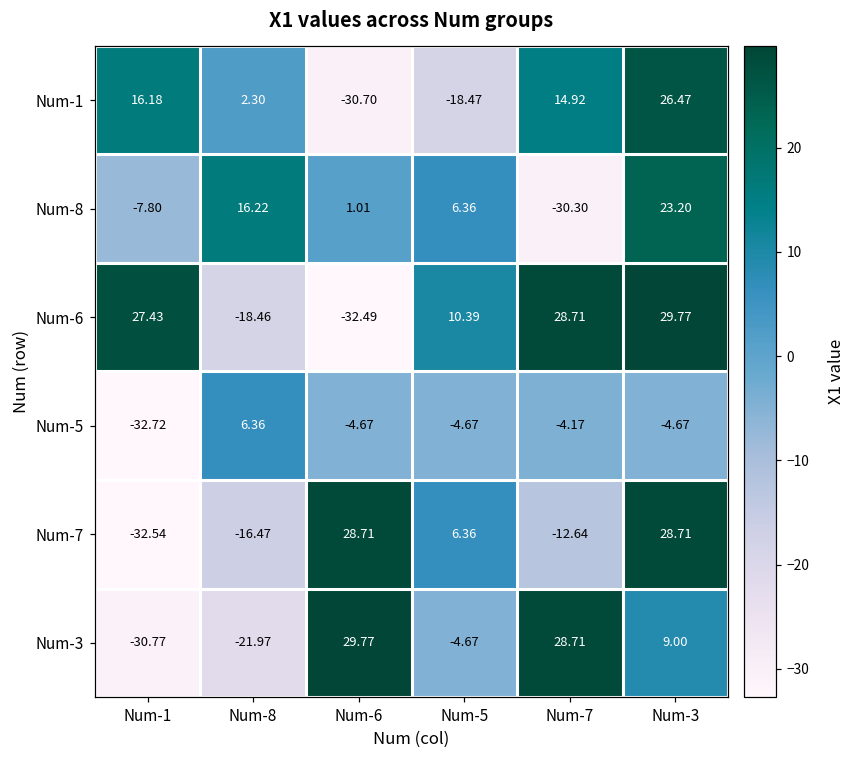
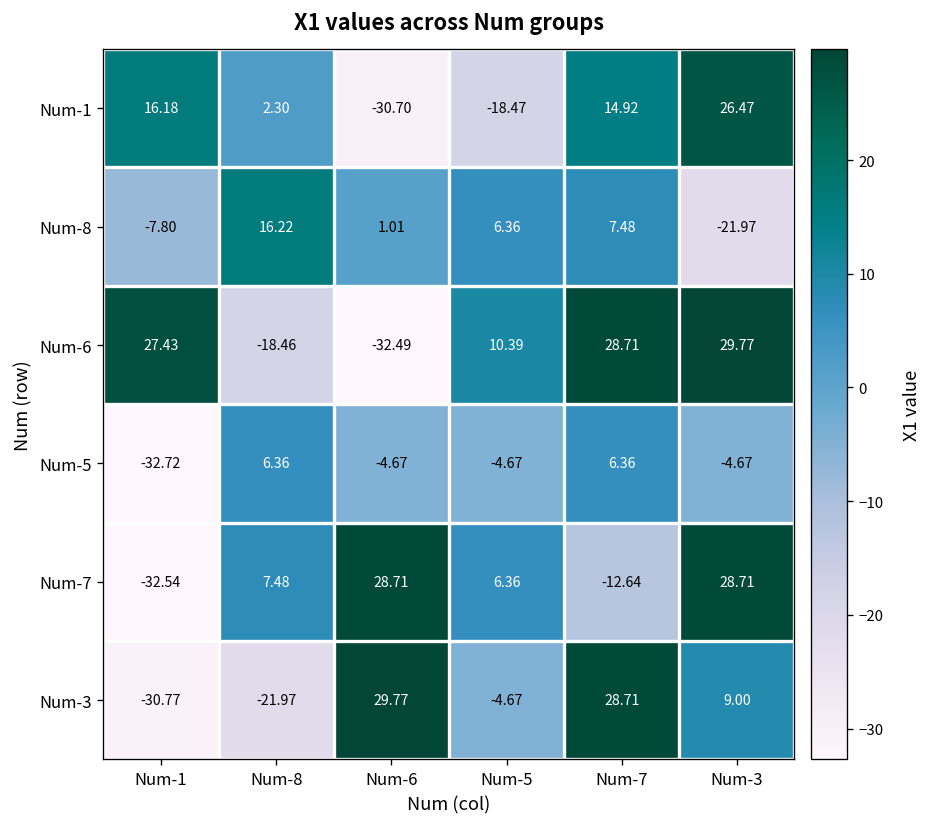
Num-8, Num-7: -30.30 -> 7.48
Num-8, Num-3: 23.20 -> -21.97
Num-5, Num-7: -4.17 -> 6.36
Num-7, Num-8: -16.47 -> 7.48
